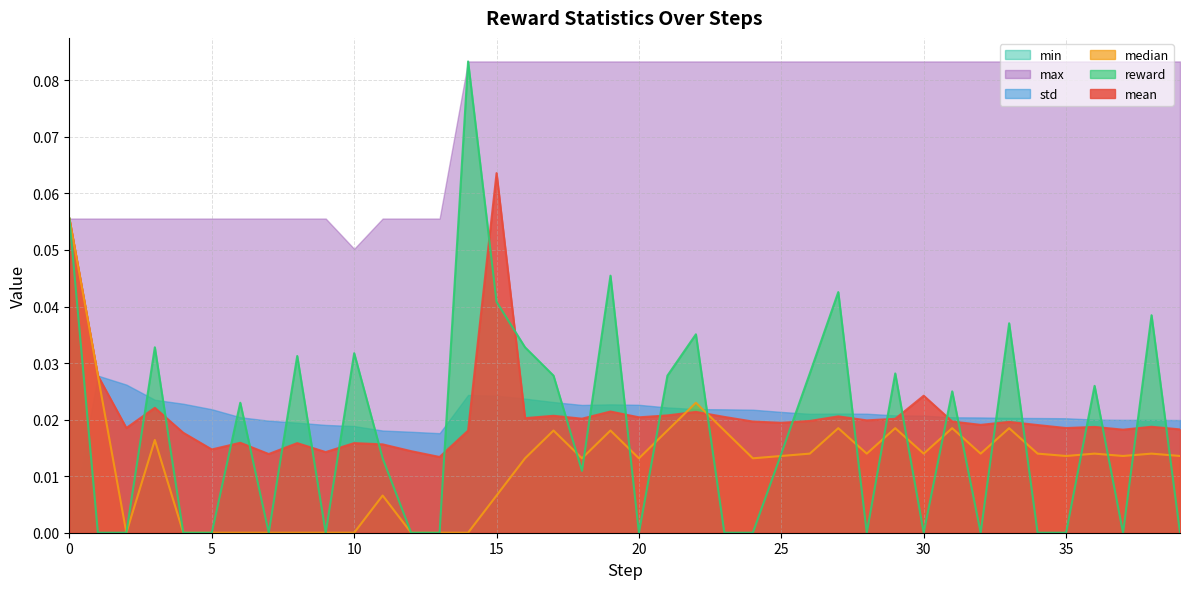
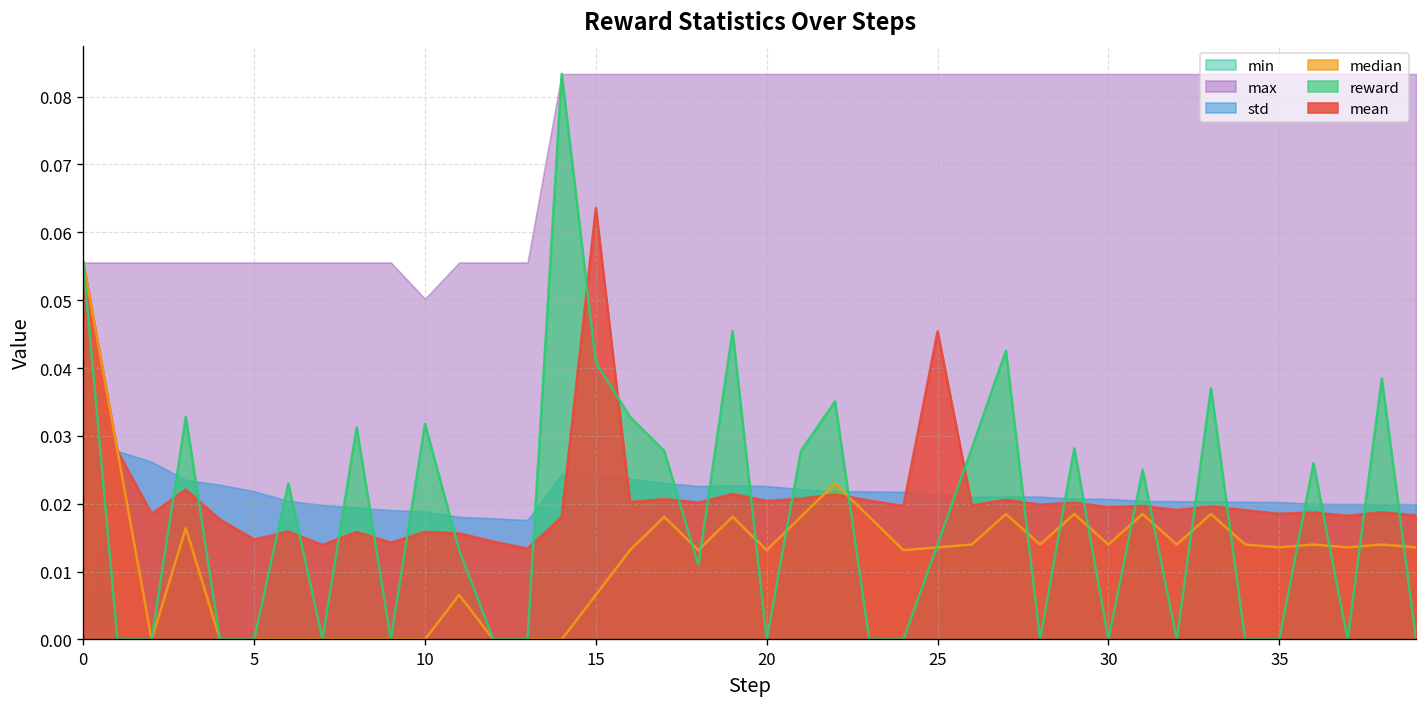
mean, 25: 0.019 -> 0.045
mean, 30: 0.024 -> 0.019
